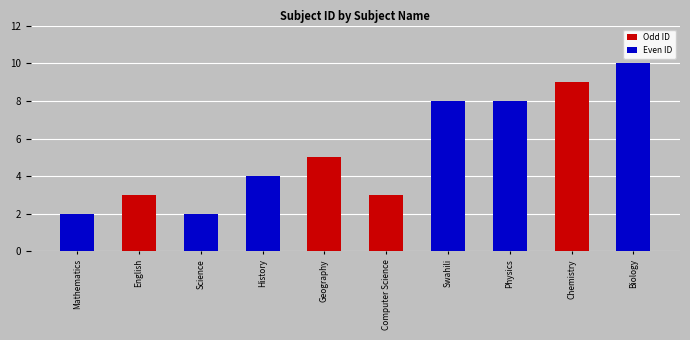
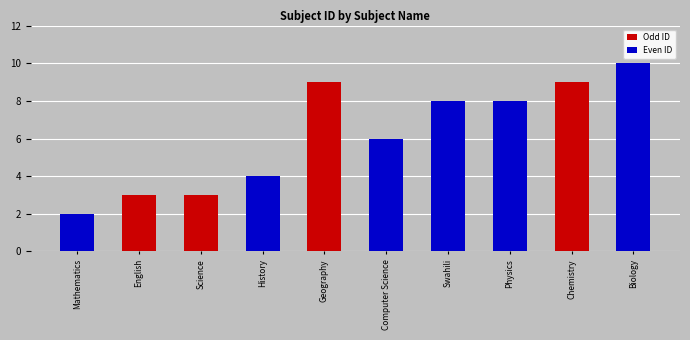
Science: 2 -> 3
Geography: 5 -> 9
Computer Science: 3 -> 6
